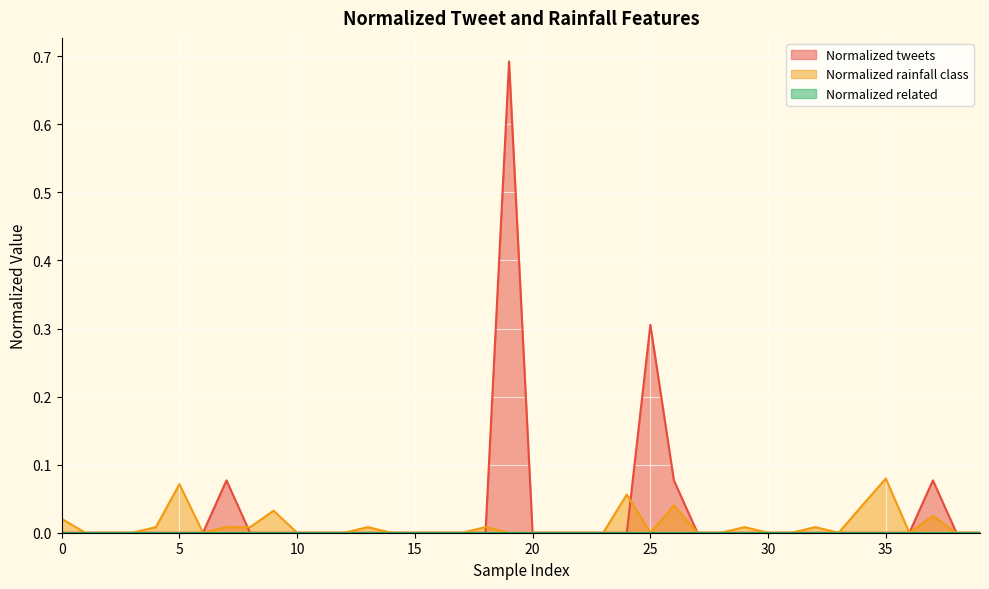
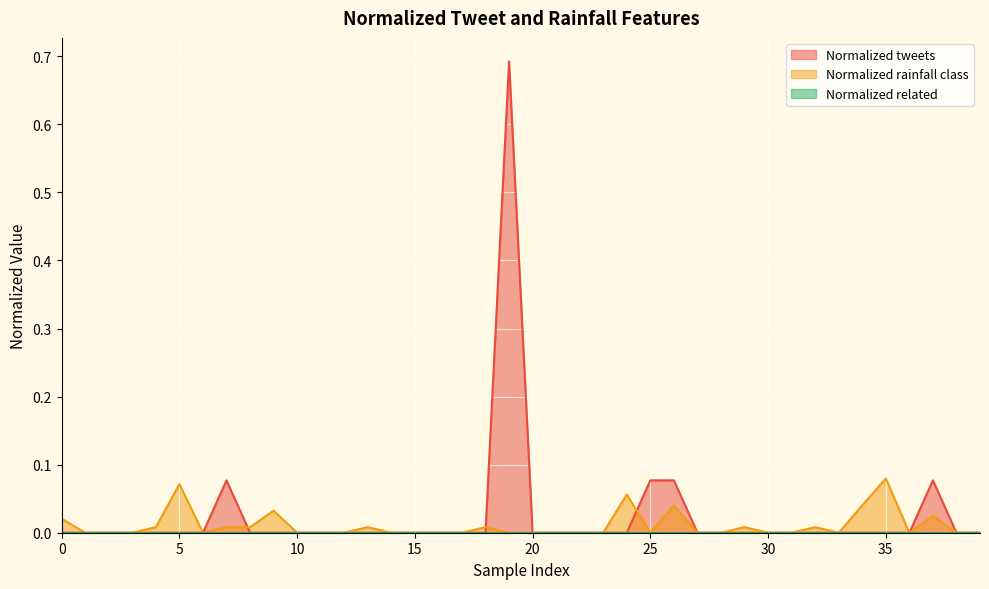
Normalized tweets, 25: 0.31 -> 0.08
